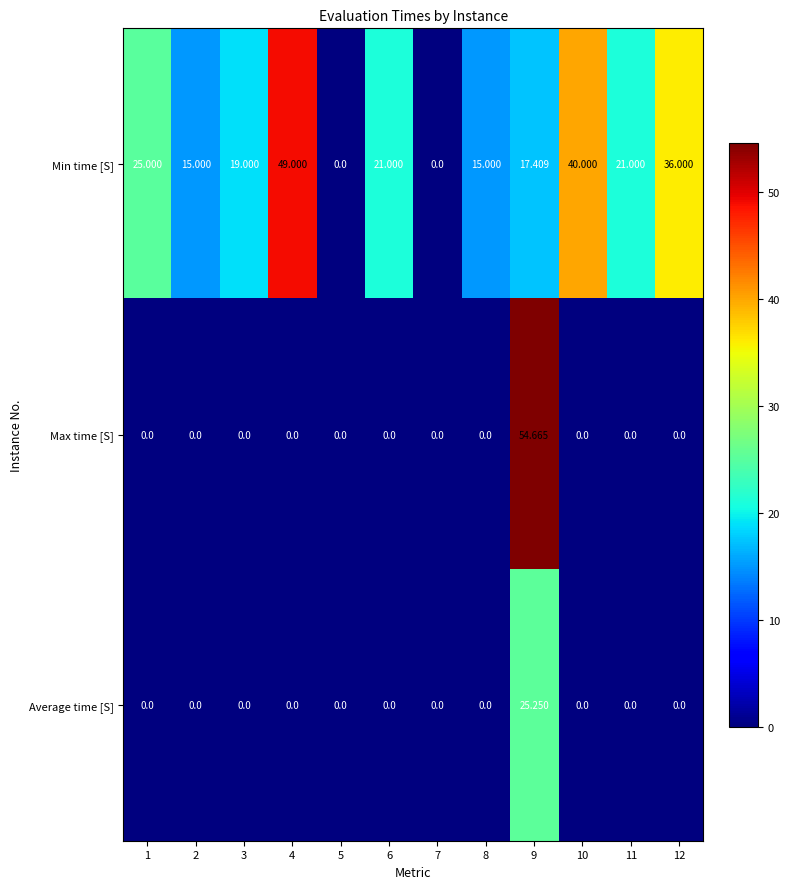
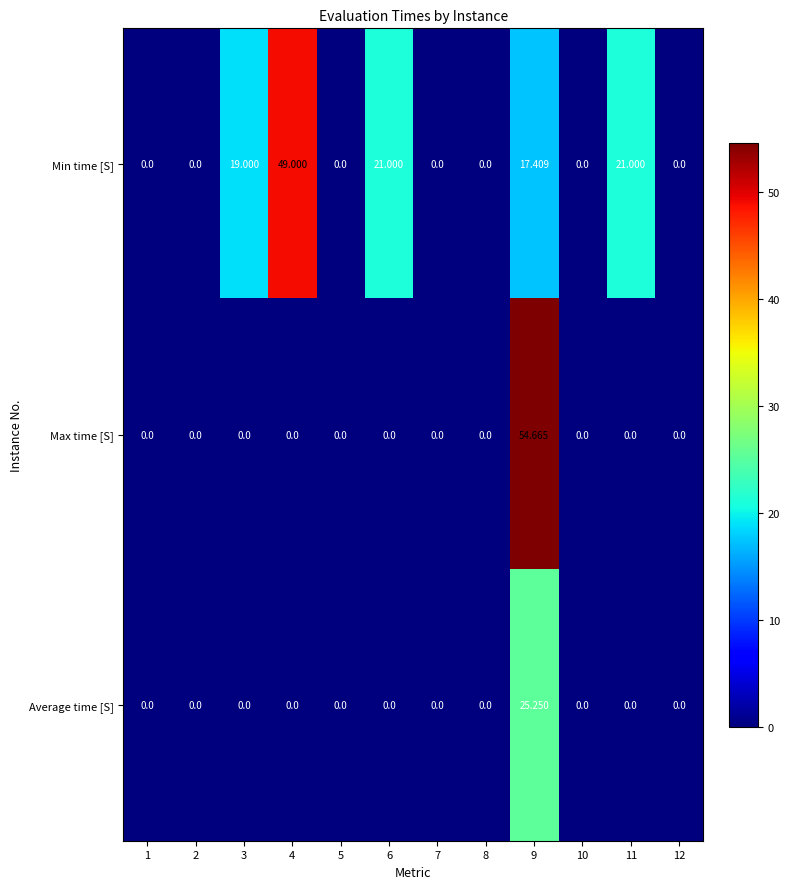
Min time [S], 1: 25.000 -> 0.0
Min time [S], 2: 15.000 -> 0.0
Min time [S], 8: 15.000 -> 0.0
Min time [S], 10: 40.000 -> 0.0
Min time [S], 12: 36.000 -> 0.0
